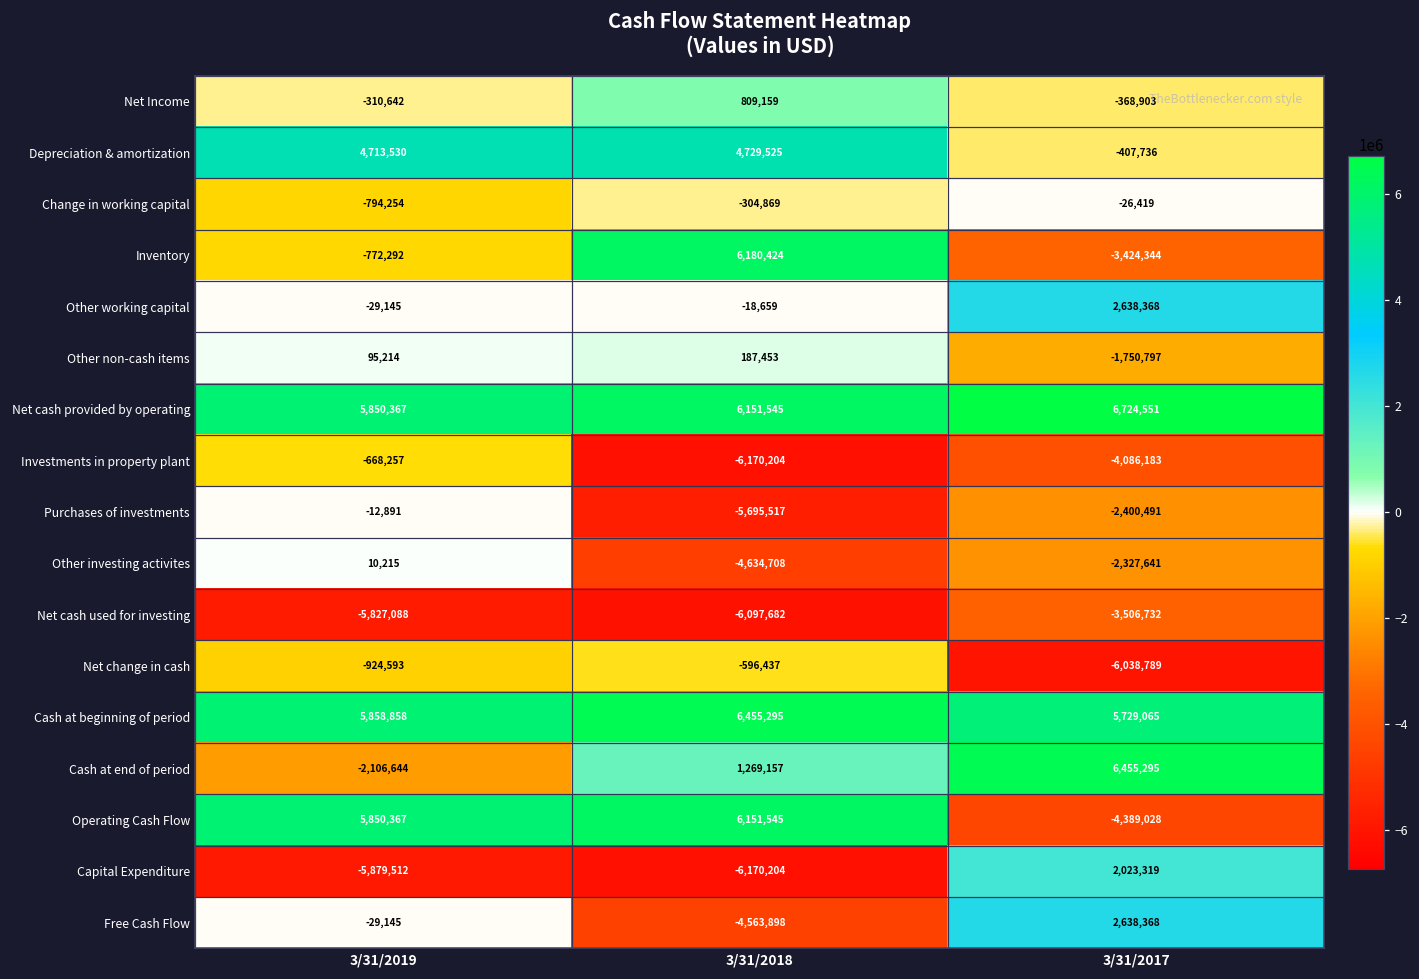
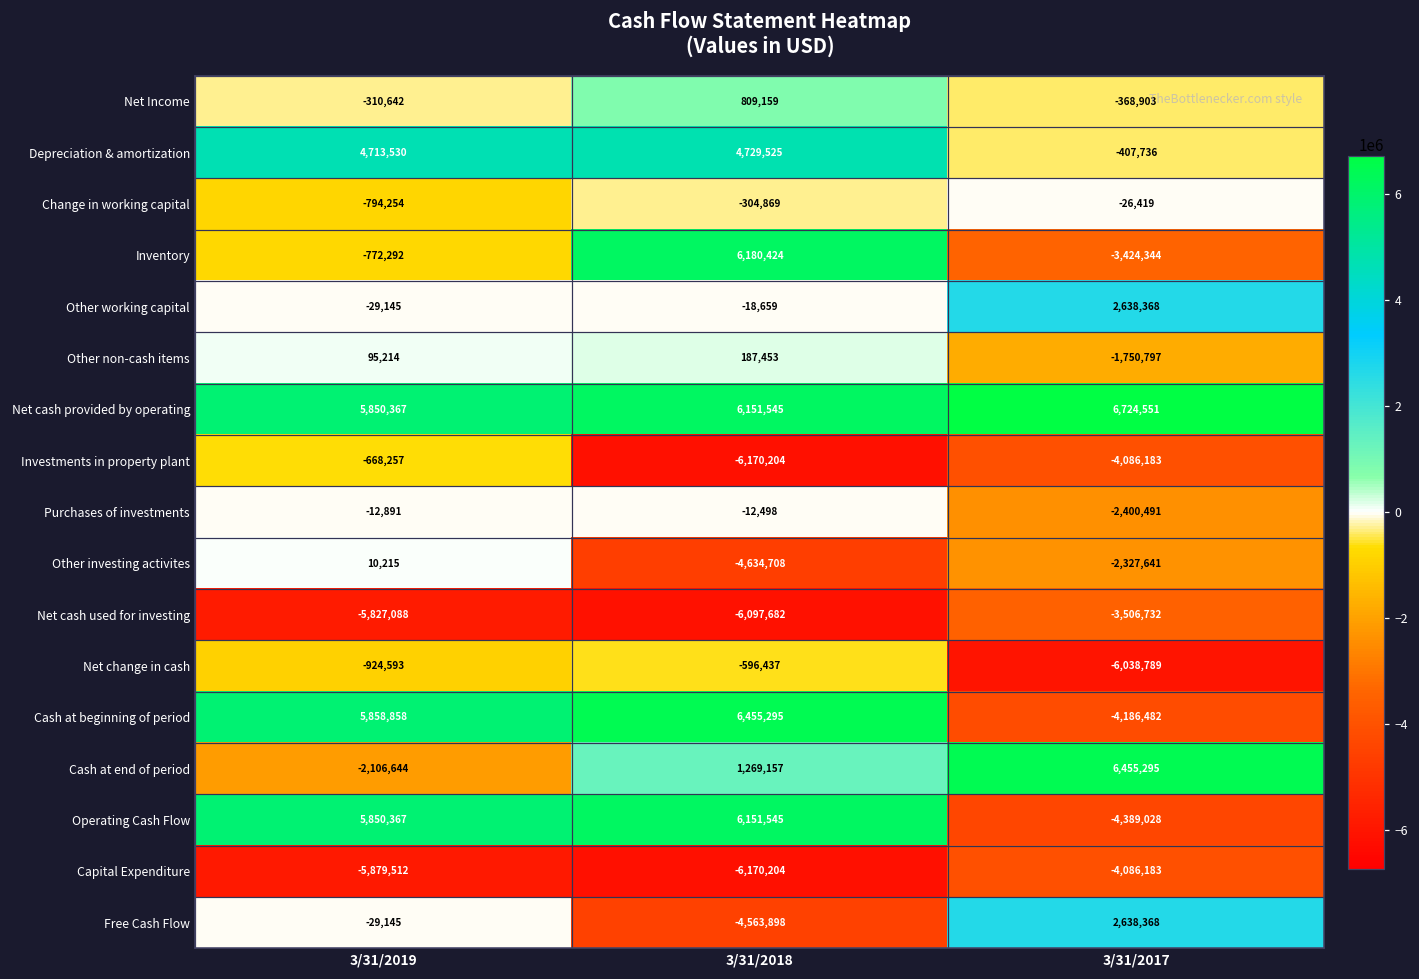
Purchases of investments, 3/31/2018: -5,695,517 -> -12,498
Cash at beginning of period, 3/31/2017: 5,729,065 -> -4,186,482
Capital Expenditure, 3/31/2017: 2,023,319 -> -4,086,183
